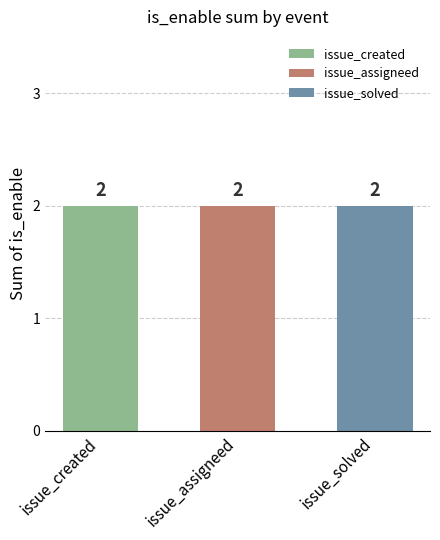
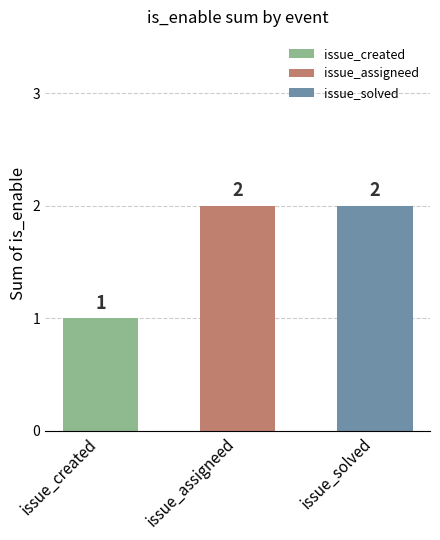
issue_created: 2 -> 1
